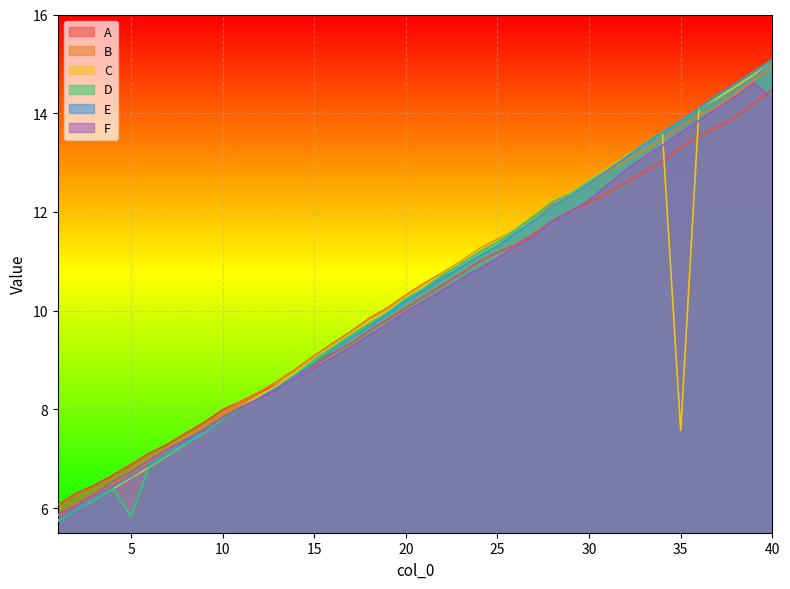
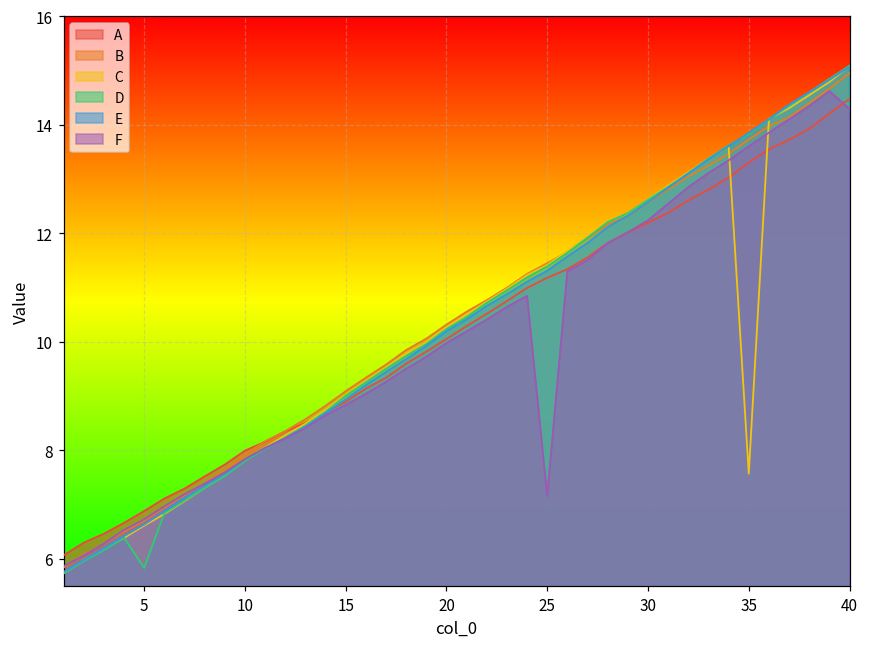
F, 25: 11.1 -> 7.2
